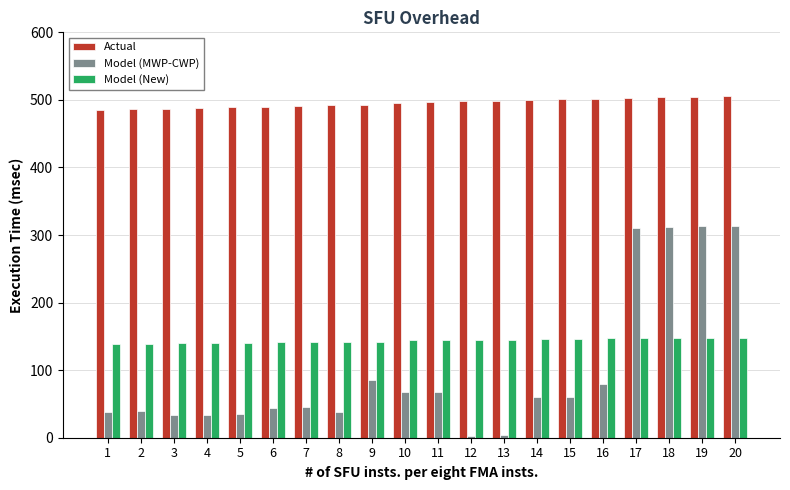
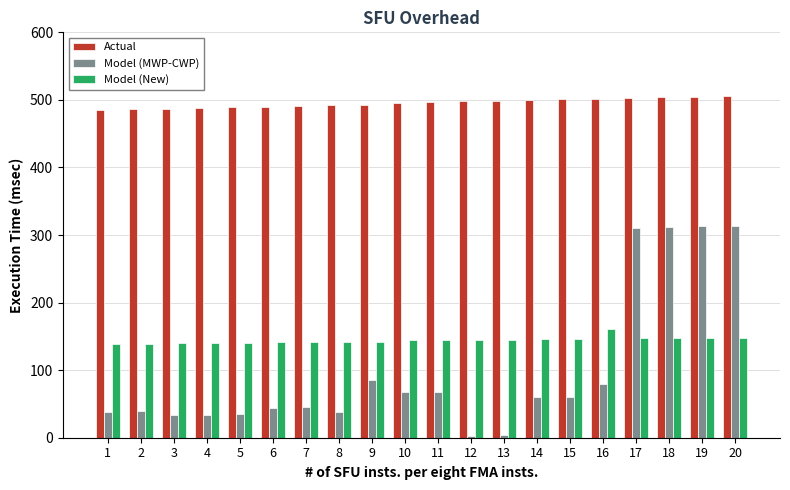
Model (New), 16: 150 -> 160
